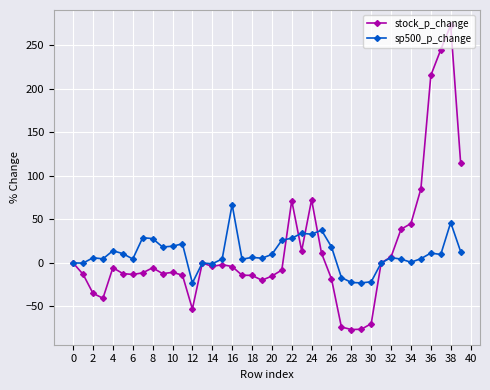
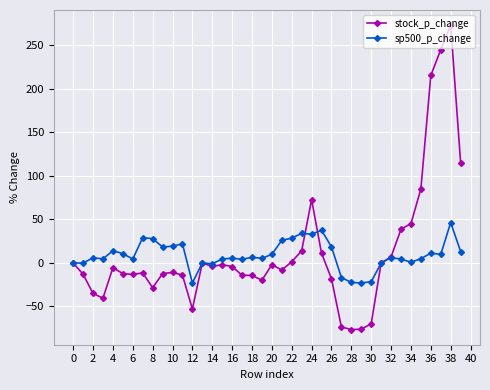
stock_p_change, 8: -10 -> -30
sp500_p_change, 16: 70 -> 10
stock_p_change, 20: -20 -> 0
stock_p_change, 22: 70 -> 0
